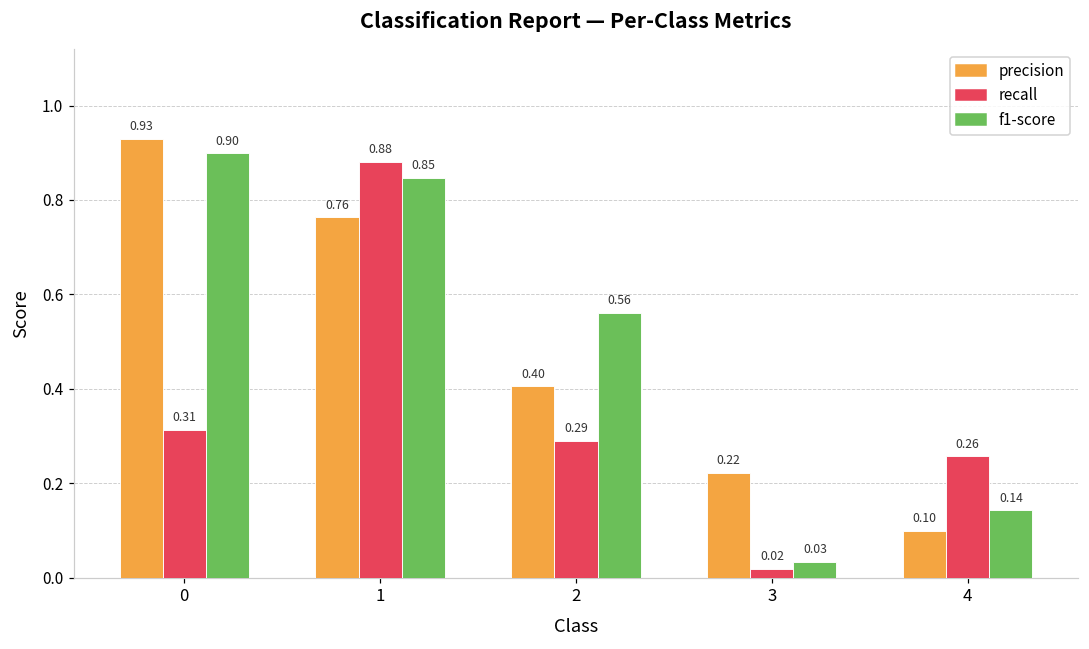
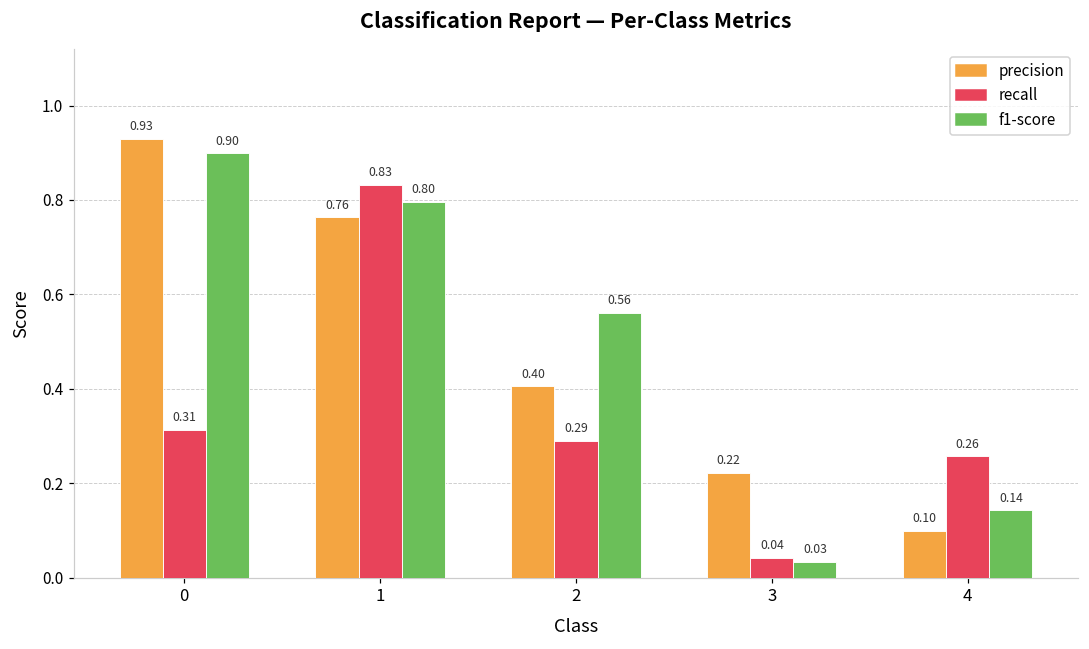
recall, 1: 0.88 -> 0.83
f1-score, 1: 0.85 -> 0.80
recall, 3: 0.02 -> 0.04
